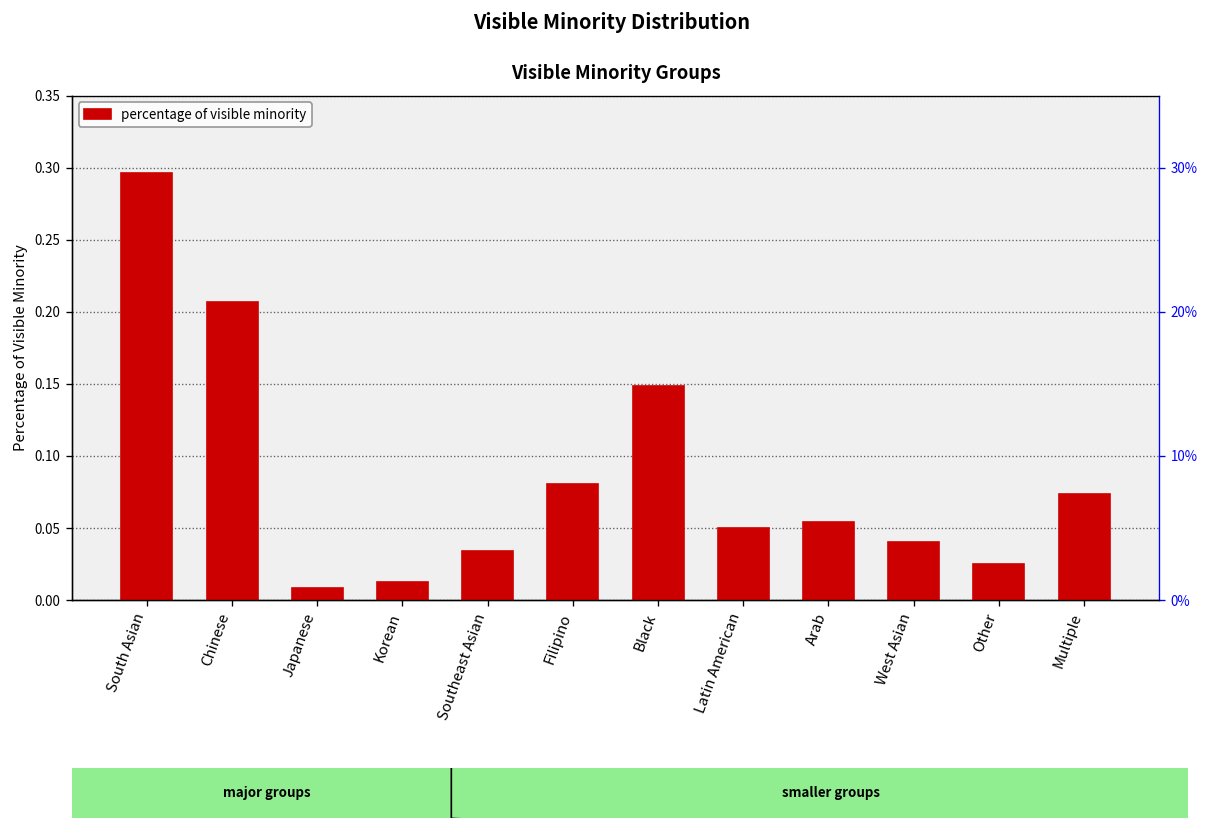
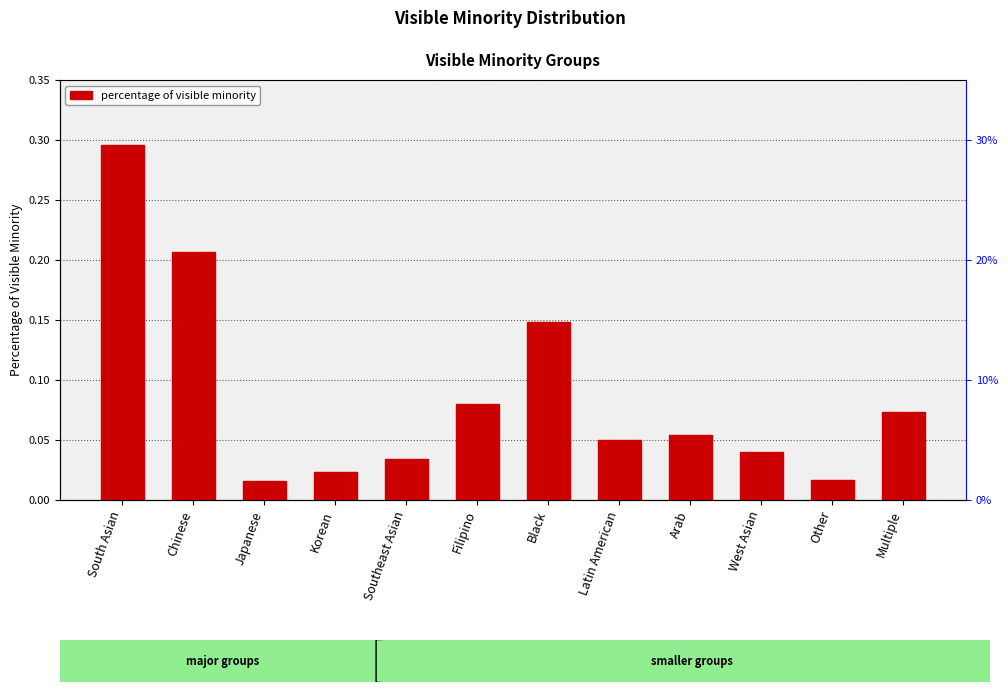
Japanese: 0.008 -> 0.016
Korean: 0.012 -> 0.023
Other: 0.025 -> 0.017
